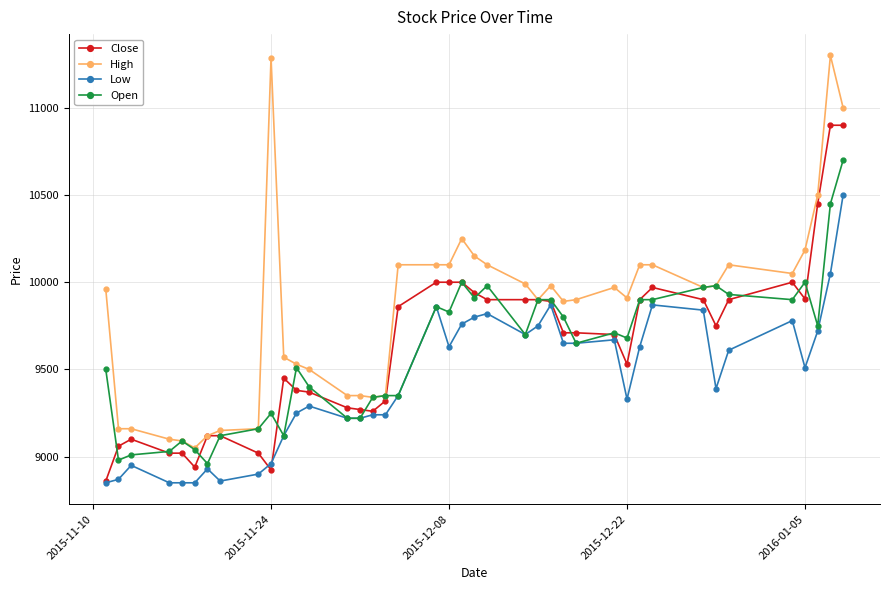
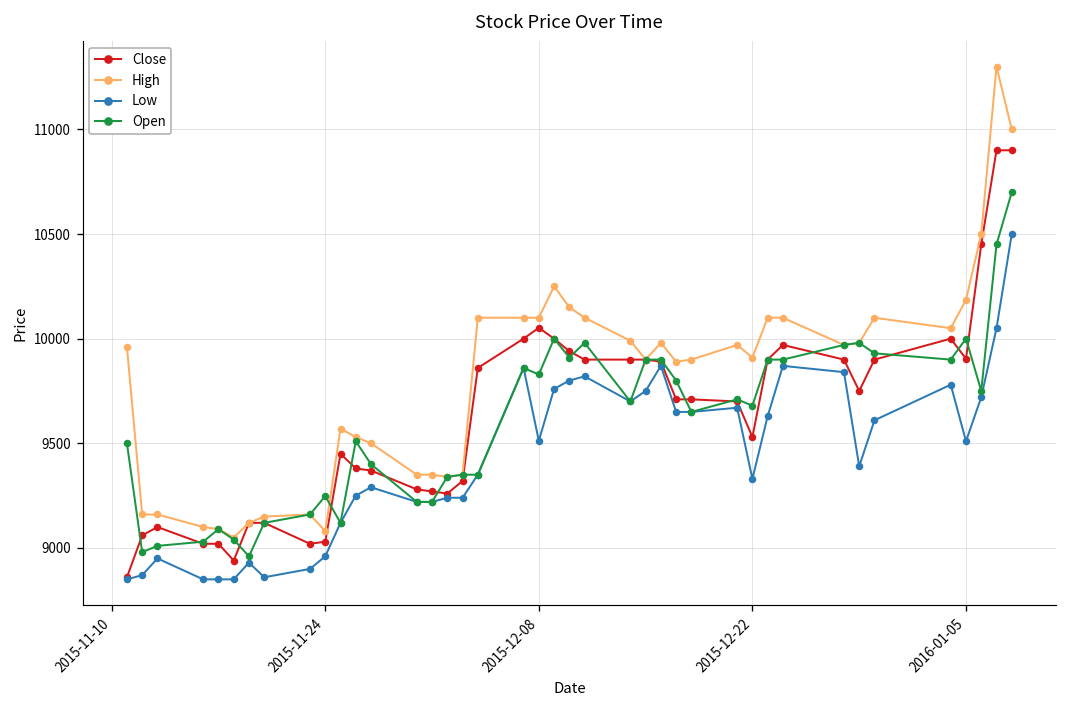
Close, 2015-11-24: 8920 -> 9030
High, 2015-11-24: 11290 -> 9080
Close, 2015-12-08: 10000 -> 10050
Low, 2015-12-08: 9630 -> 9510
